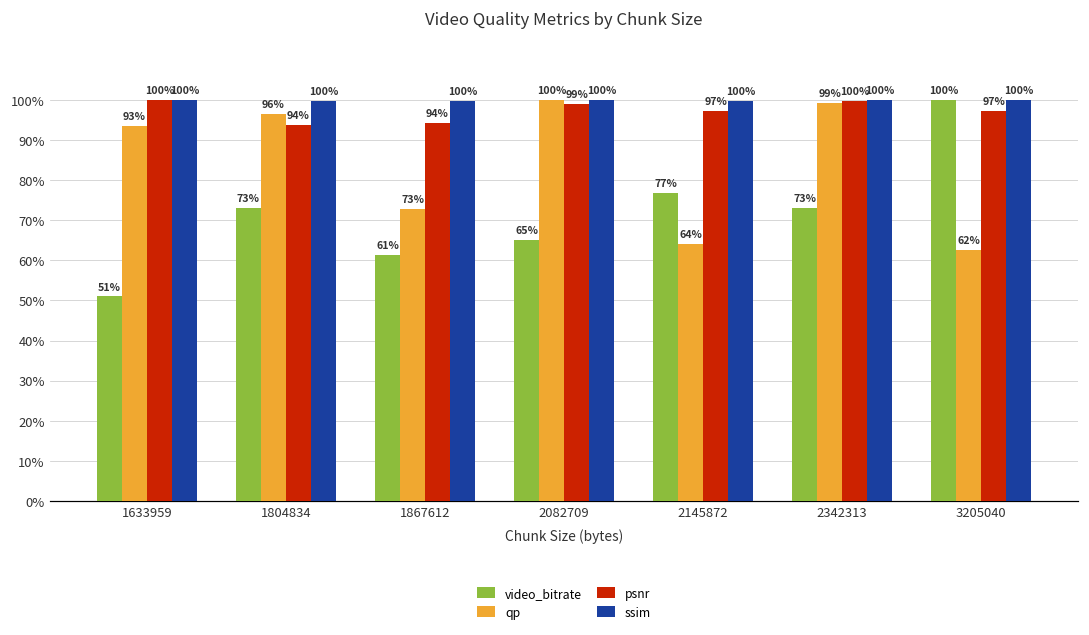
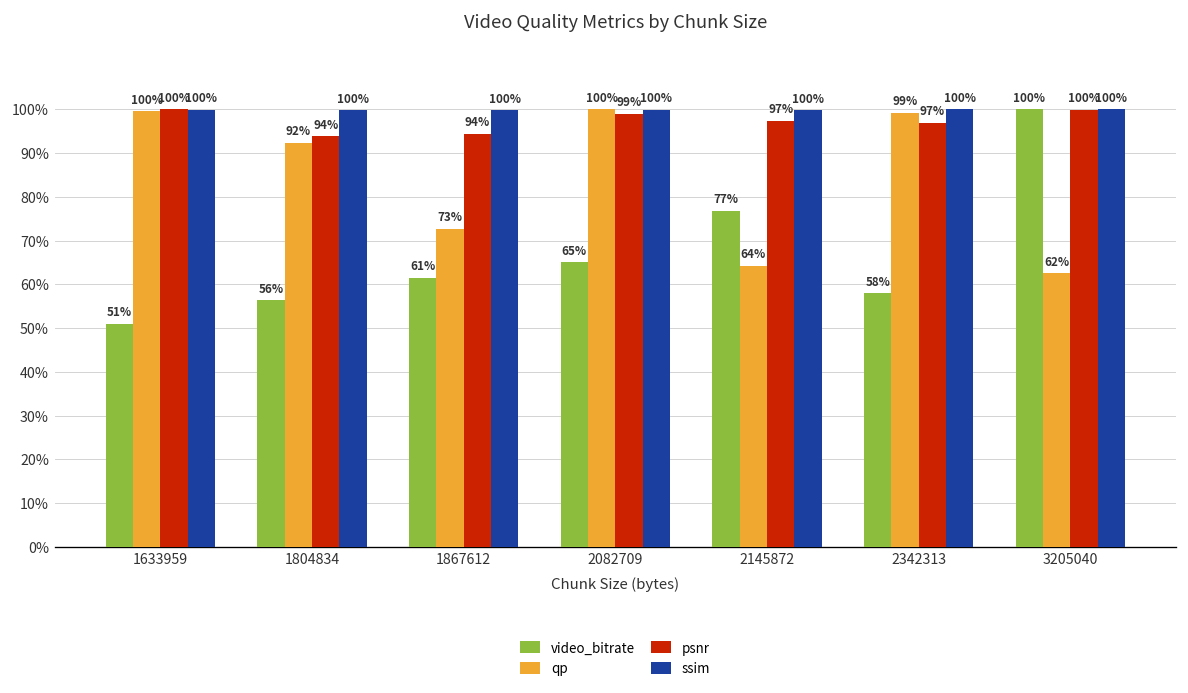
qp, 1633959: 93% -> 100%
video_bitrate, 1804834: 73% -> 56%
qp, 1804834: 96% -> 92%
video_bitrate, 2342313: 73% -> 58%
psnr, 2342313: 100% -> 97%
psnr, 3205040: 97% -> 100%
